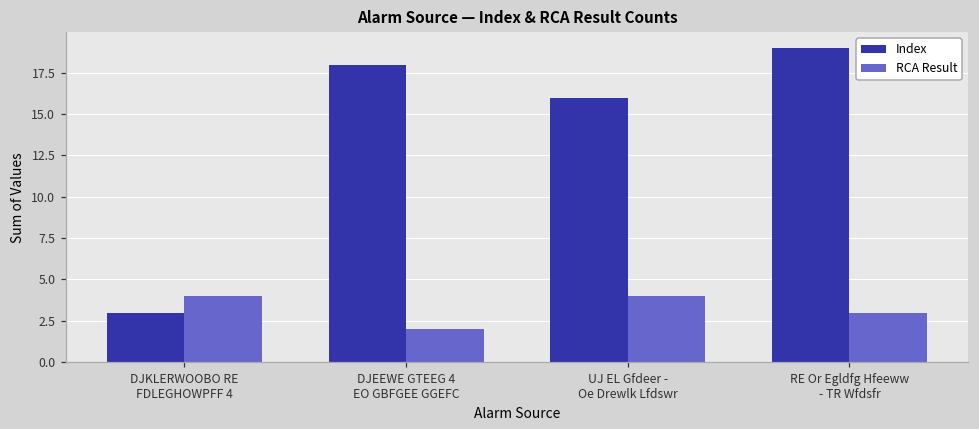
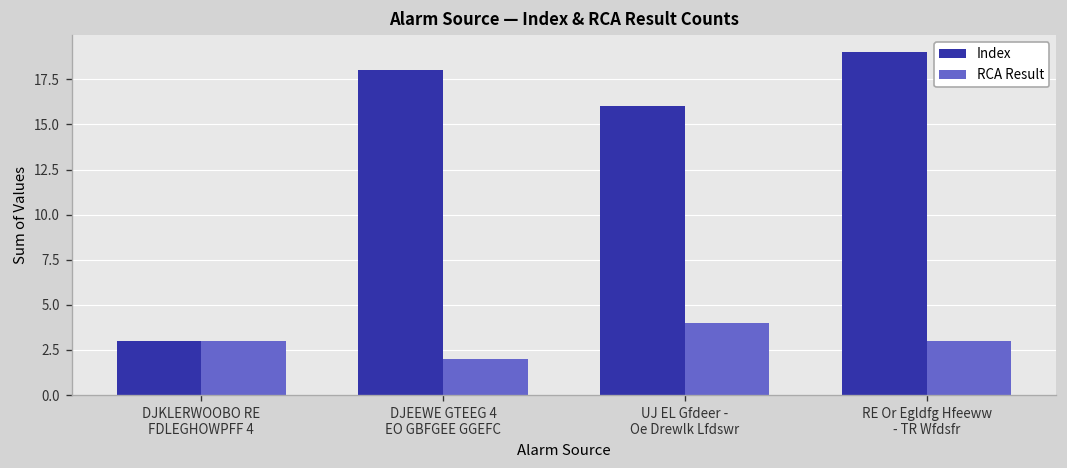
RCA Result, DJKLERWOOBO RE FDLEGHOWPFF 4: 4 -> 3
